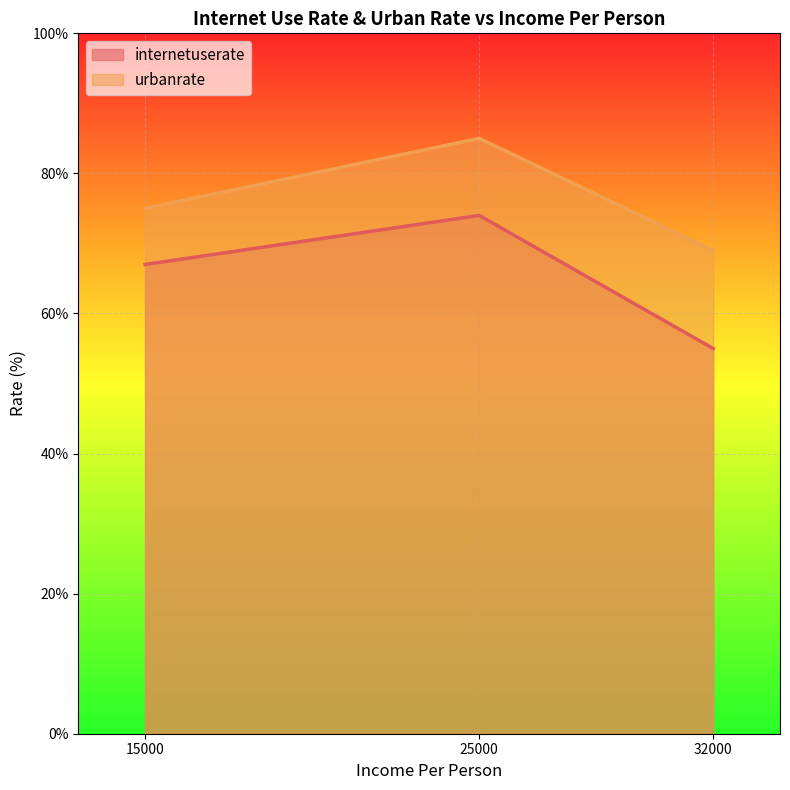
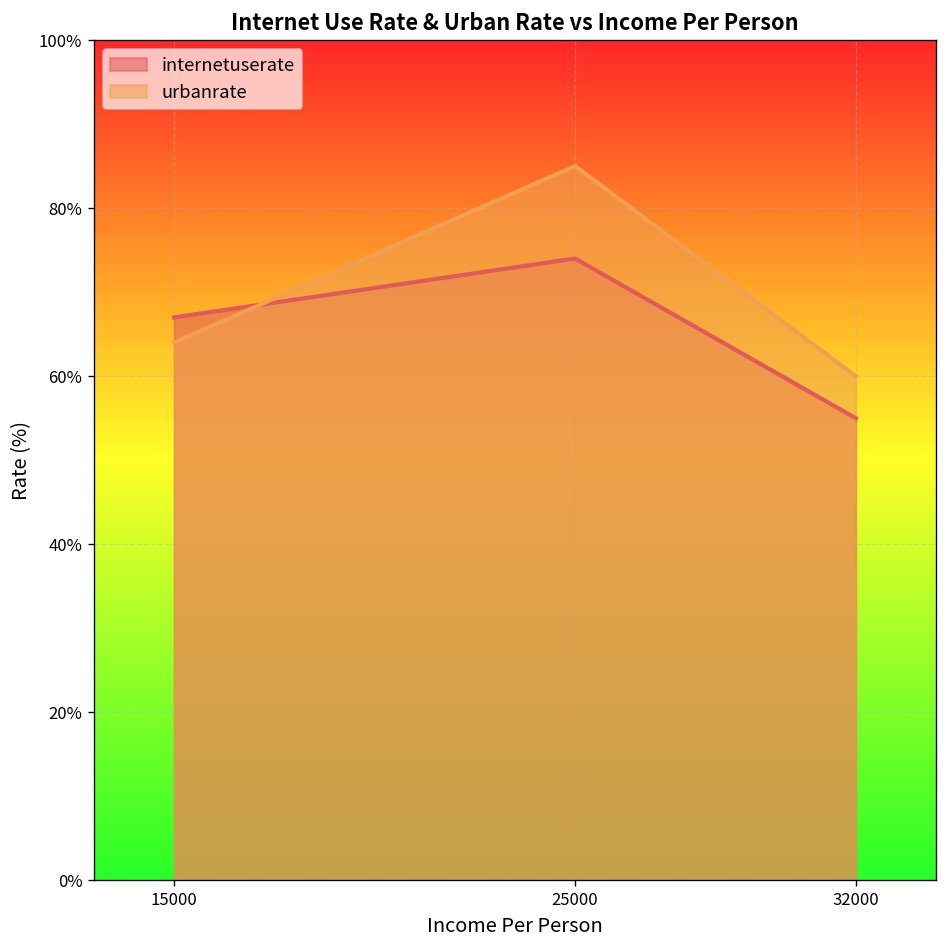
urbanrate, 15000: 75% -> 64%
urbanrate, 32000: 69% -> 60%
